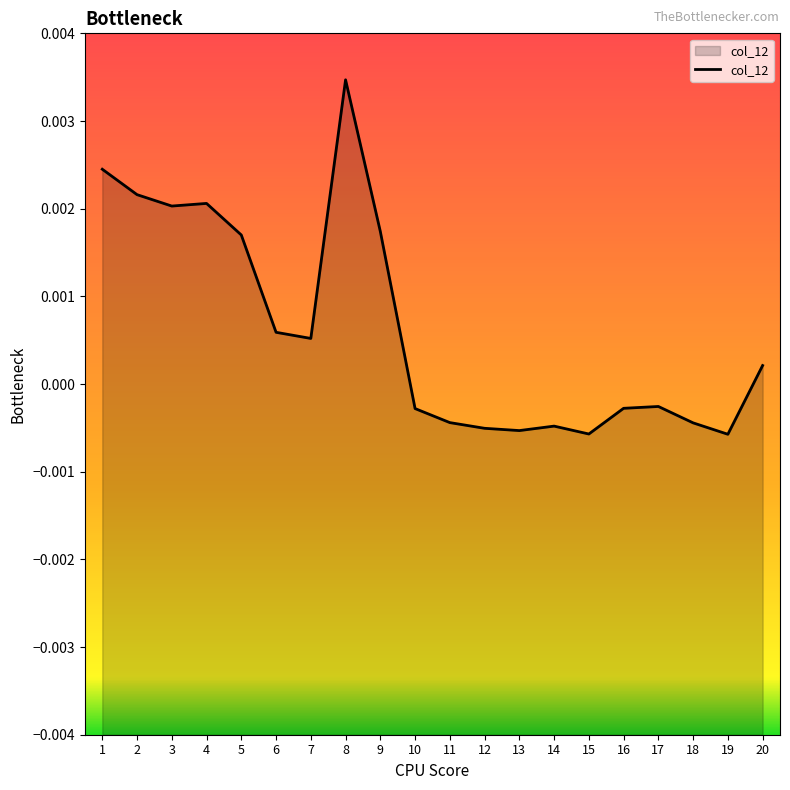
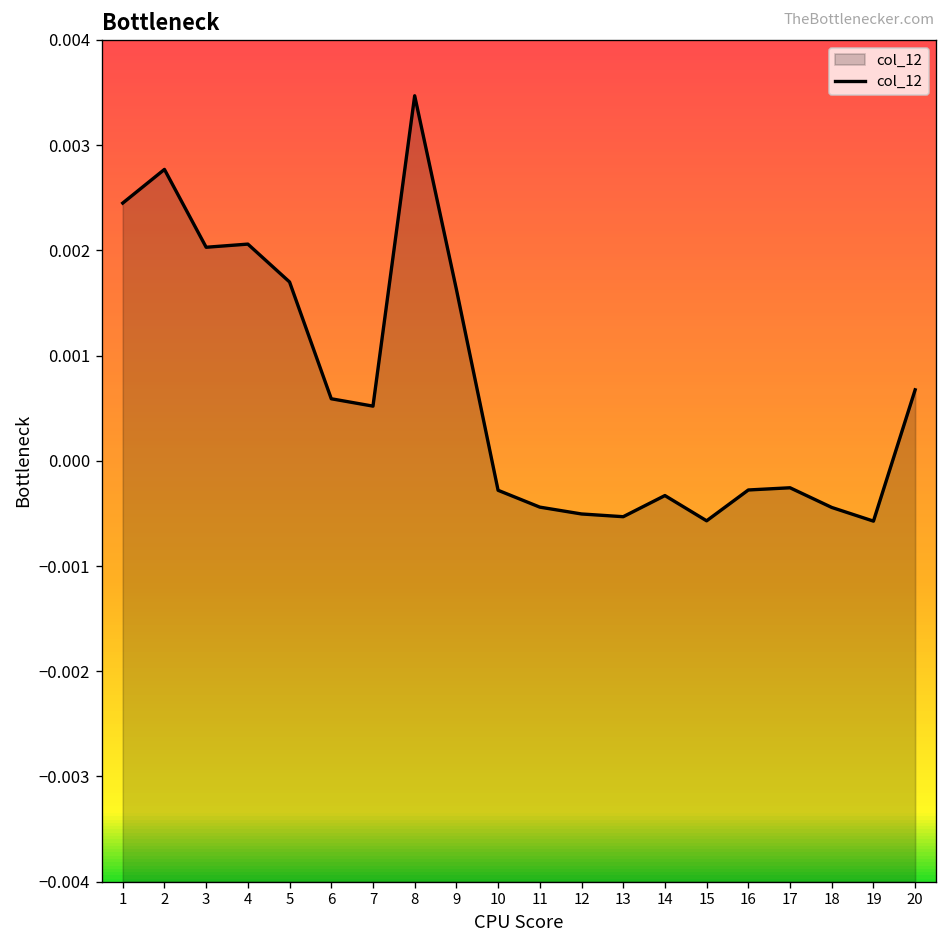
2: 0.0022 -> 0.0028
9: 0.0017 -> 0.0016
14: -0.0005 -> -0.0003
20: 0.0002 -> 0.0007
